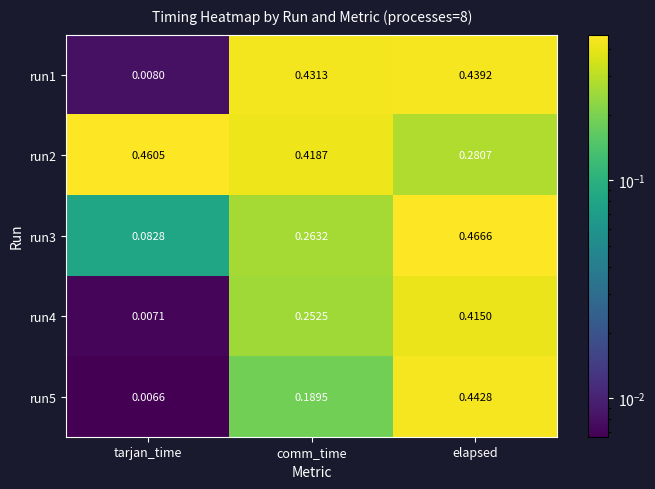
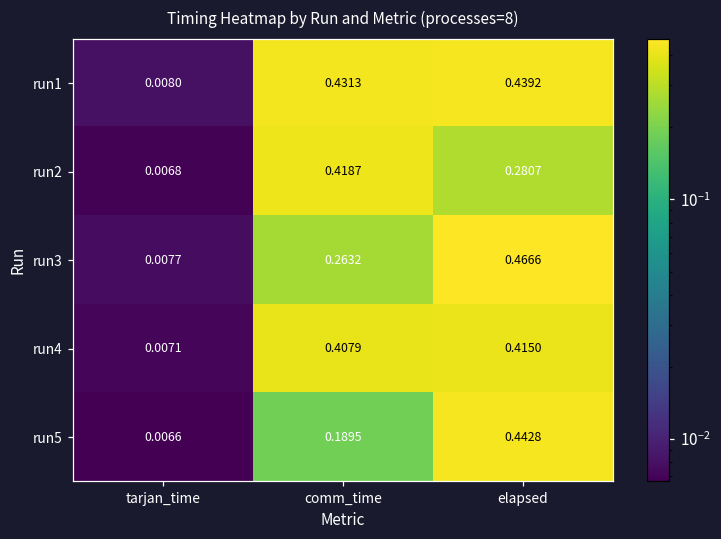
run2, tarjan_time: 0.4605 -> 0.0068
run3, tarjan_time: 0.0828 -> 0.0077
run4, comm_time: 0.2525 -> 0.4079
